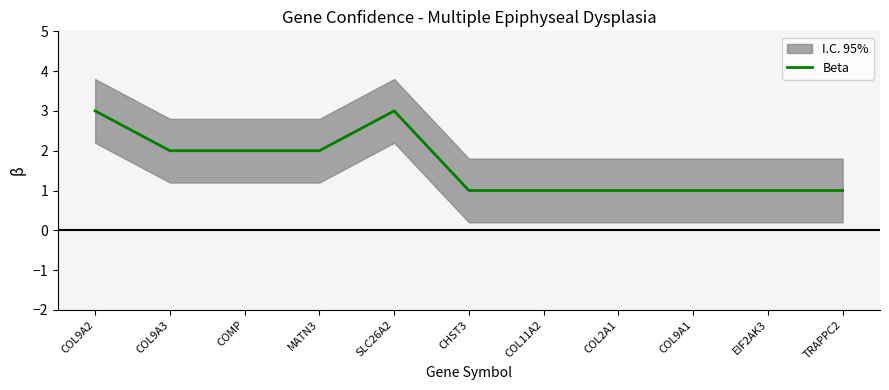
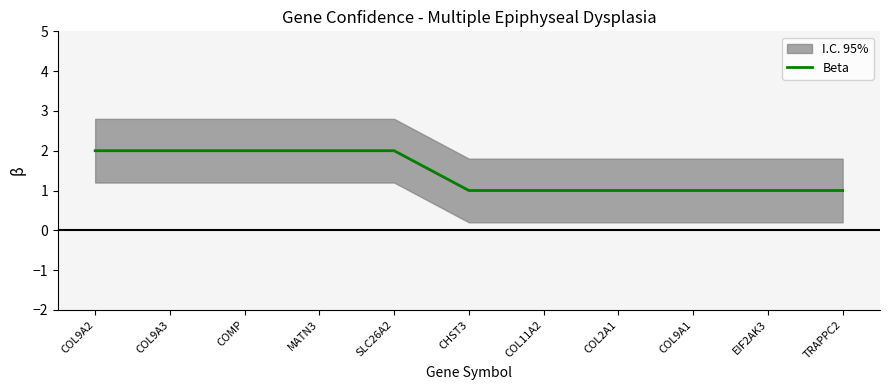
Beta, COL9A2: 3 -> 2
Beta, SLC26A2: 3 -> 2
